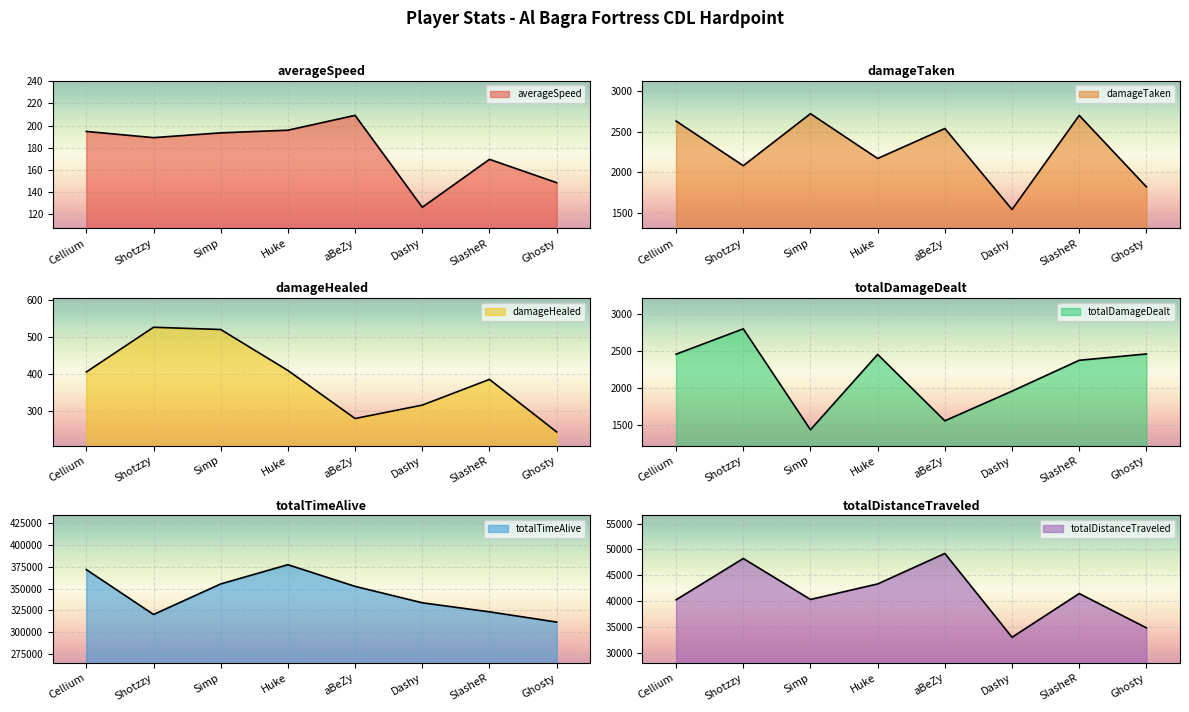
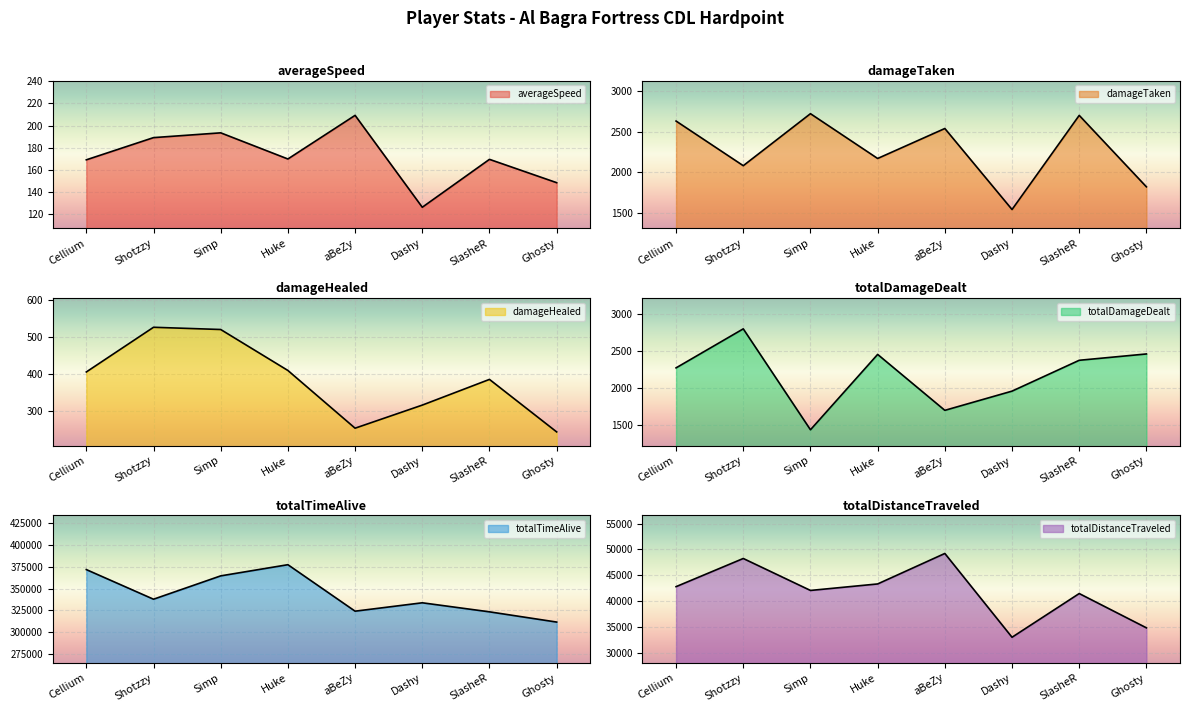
averageSpeed, Cellium: 195 -> 169
averageSpeed, Huke: 196 -> 170
damageHealed, aBeZy: 280 -> 260
totalDamageDealt, Cellium: 2500 -> 2300
totalDamageDealt, aBeZy: 1600 -> 1700
totalTimeAlive, Shotzzy: 320000 -> 340000
totalTimeAlive, Simp: 355000 -> 364000
totalTimeAlive, aBeZy: 350000 -> 320000
totalDistanceTraveled, Cellium: 40000 -> 43000
totalDistanceTraveled, Simp: 40000 -> 42000
